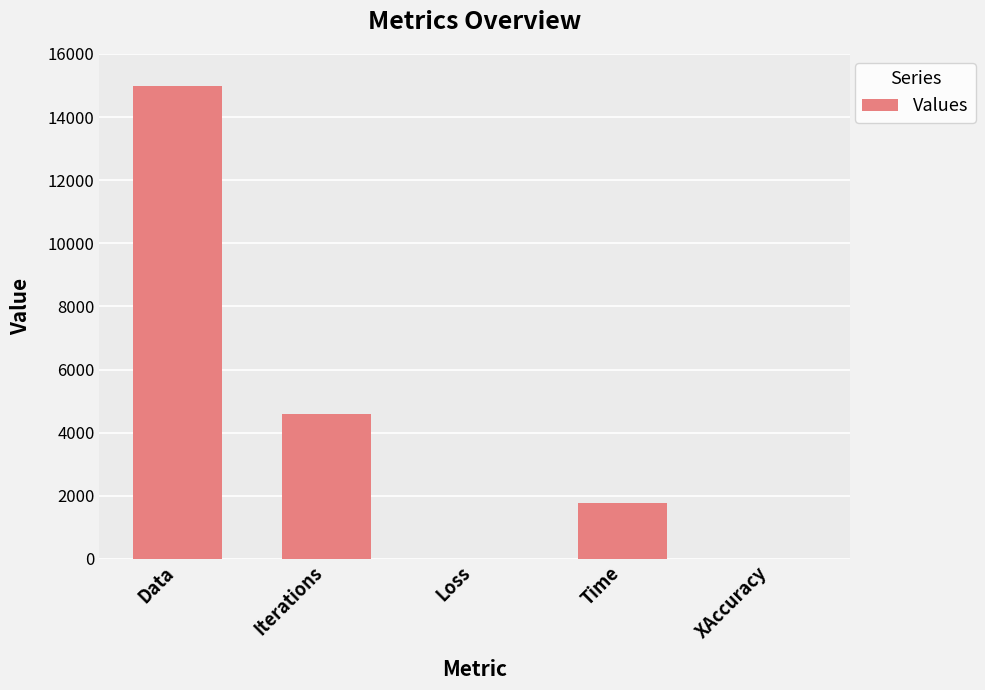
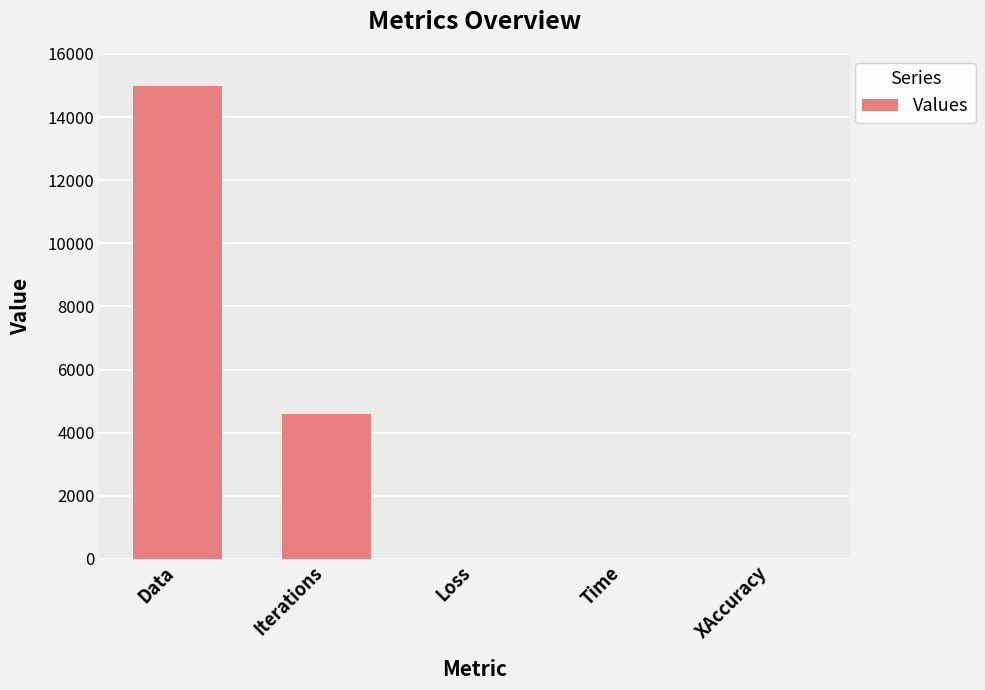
Time: 1800 -> 0
